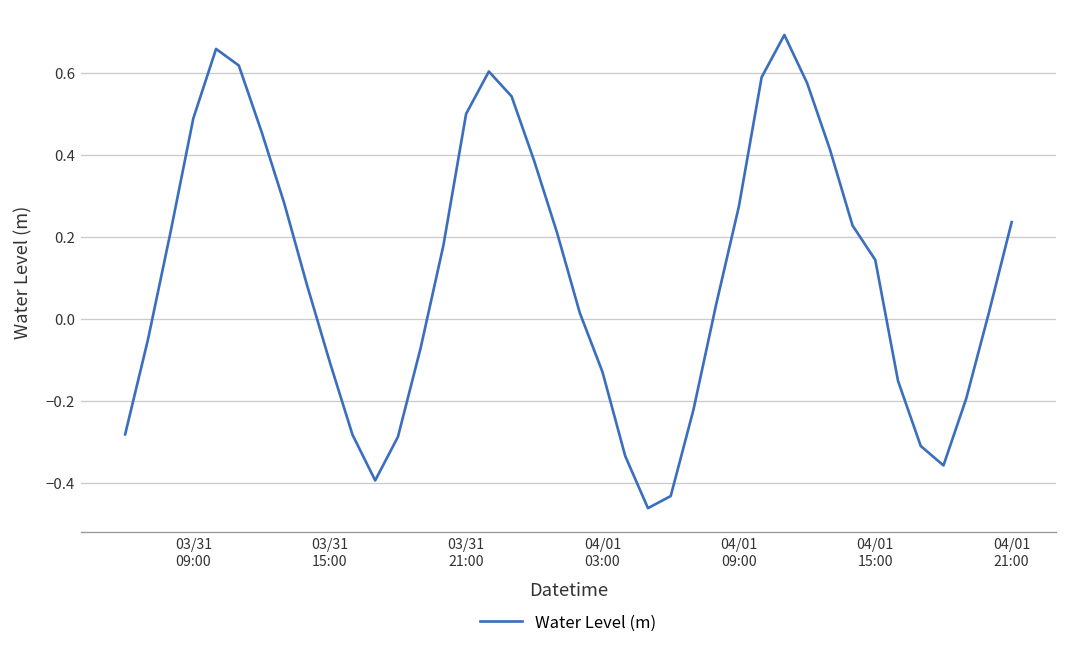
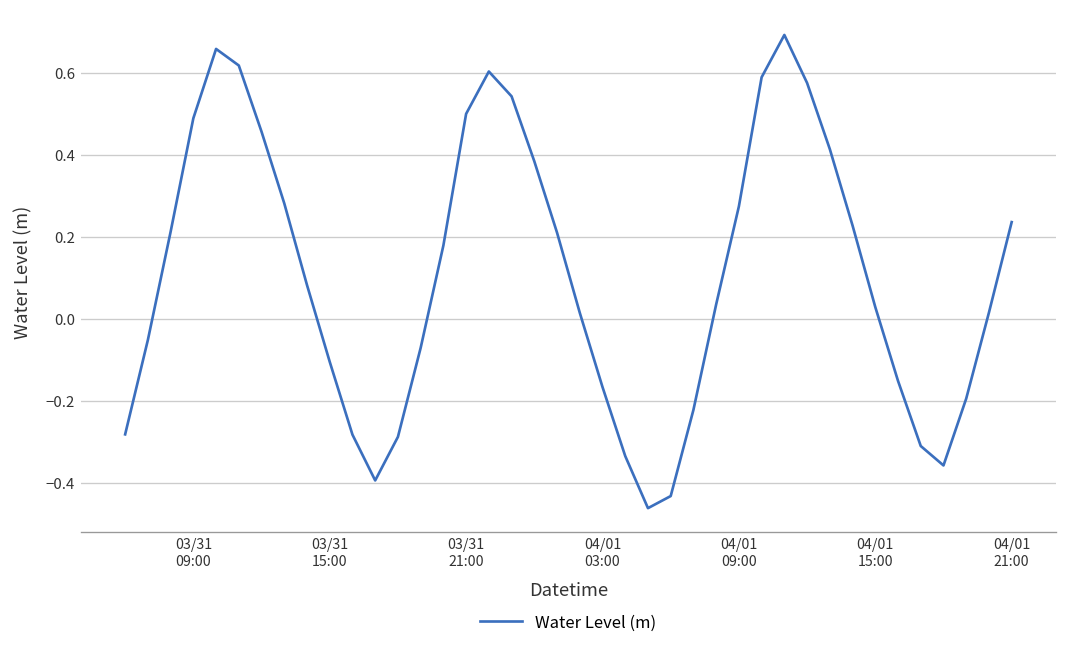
04/01 03:00: -0.13 -> -0.17
04/01 15:00: 0.14 -> 0.03
